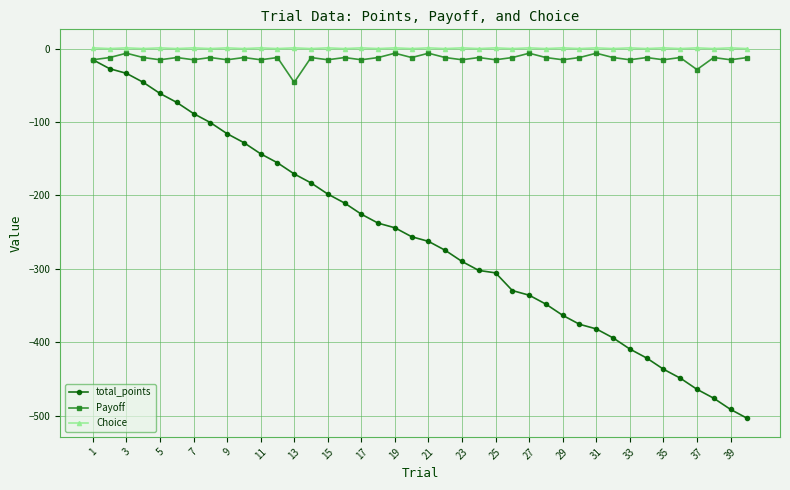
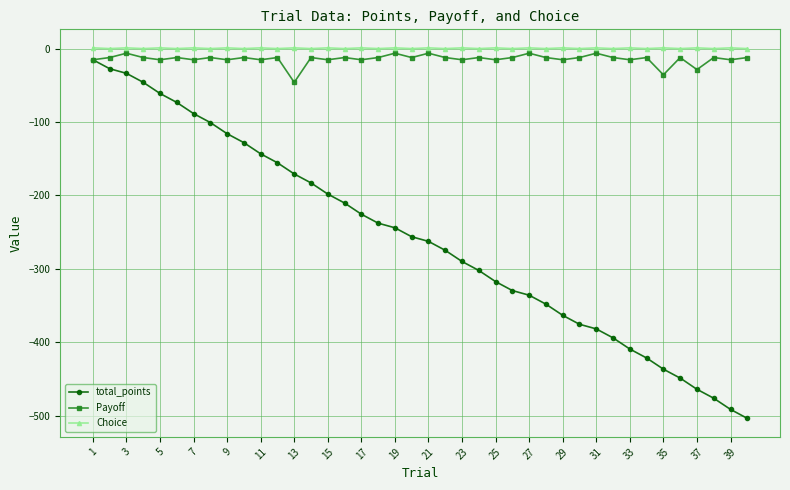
total_points, 25: -310 -> -320
Payoff, 35: -20 -> -40
